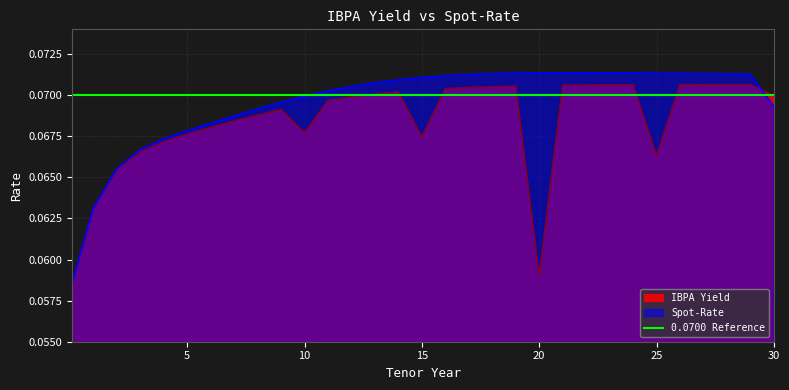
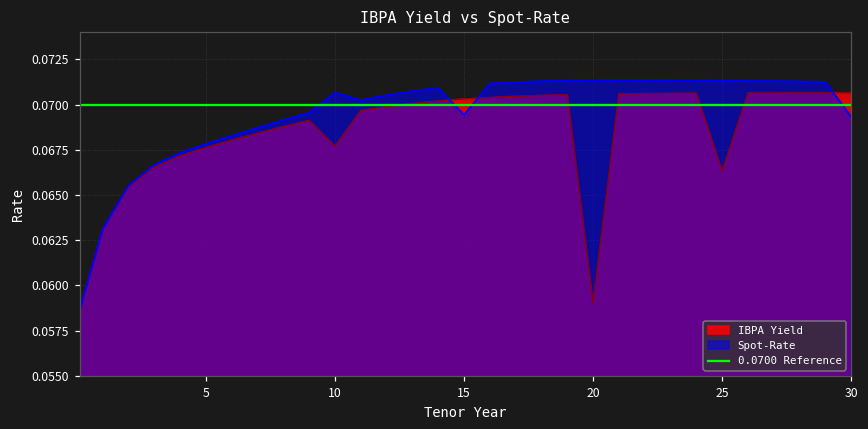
Spot-Rate, 10: 0.0699 -> 0.0707
IBPA Yield, 15: 0.0675 -> 0.0703
Spot-Rate, 15: 0.0711 -> 0.0694
IBPA Yield, 30: 0.0700 -> 0.0706
